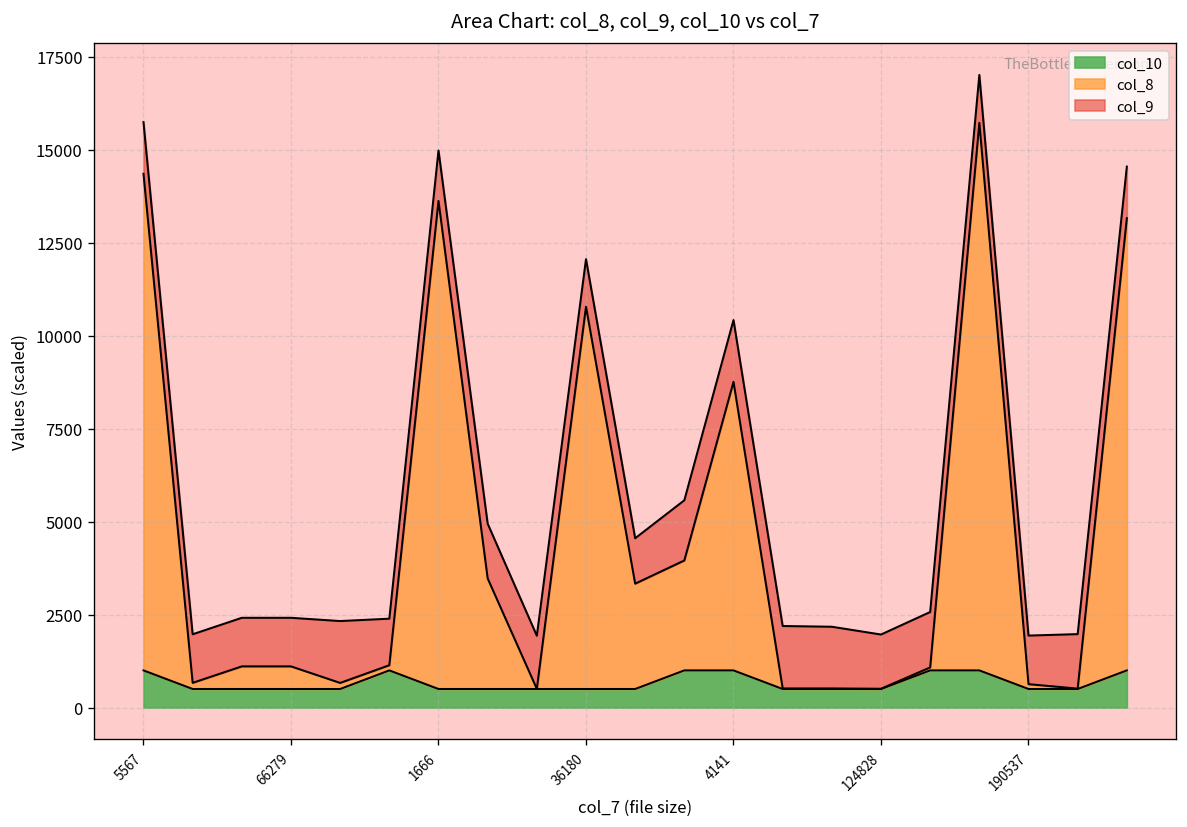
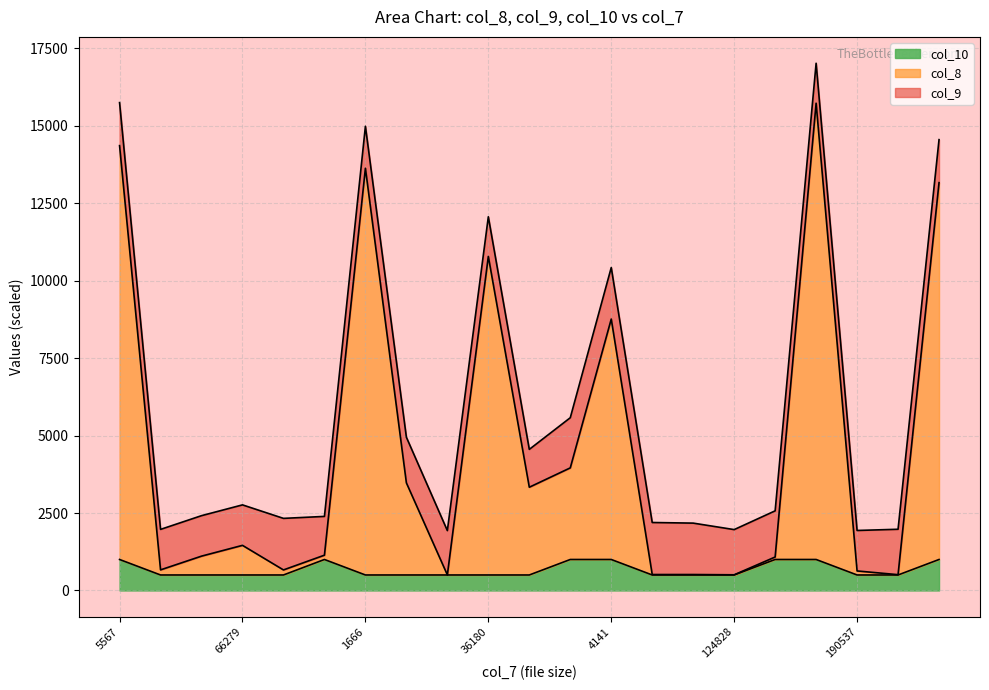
col_8, 66279: 600 -> 1000
